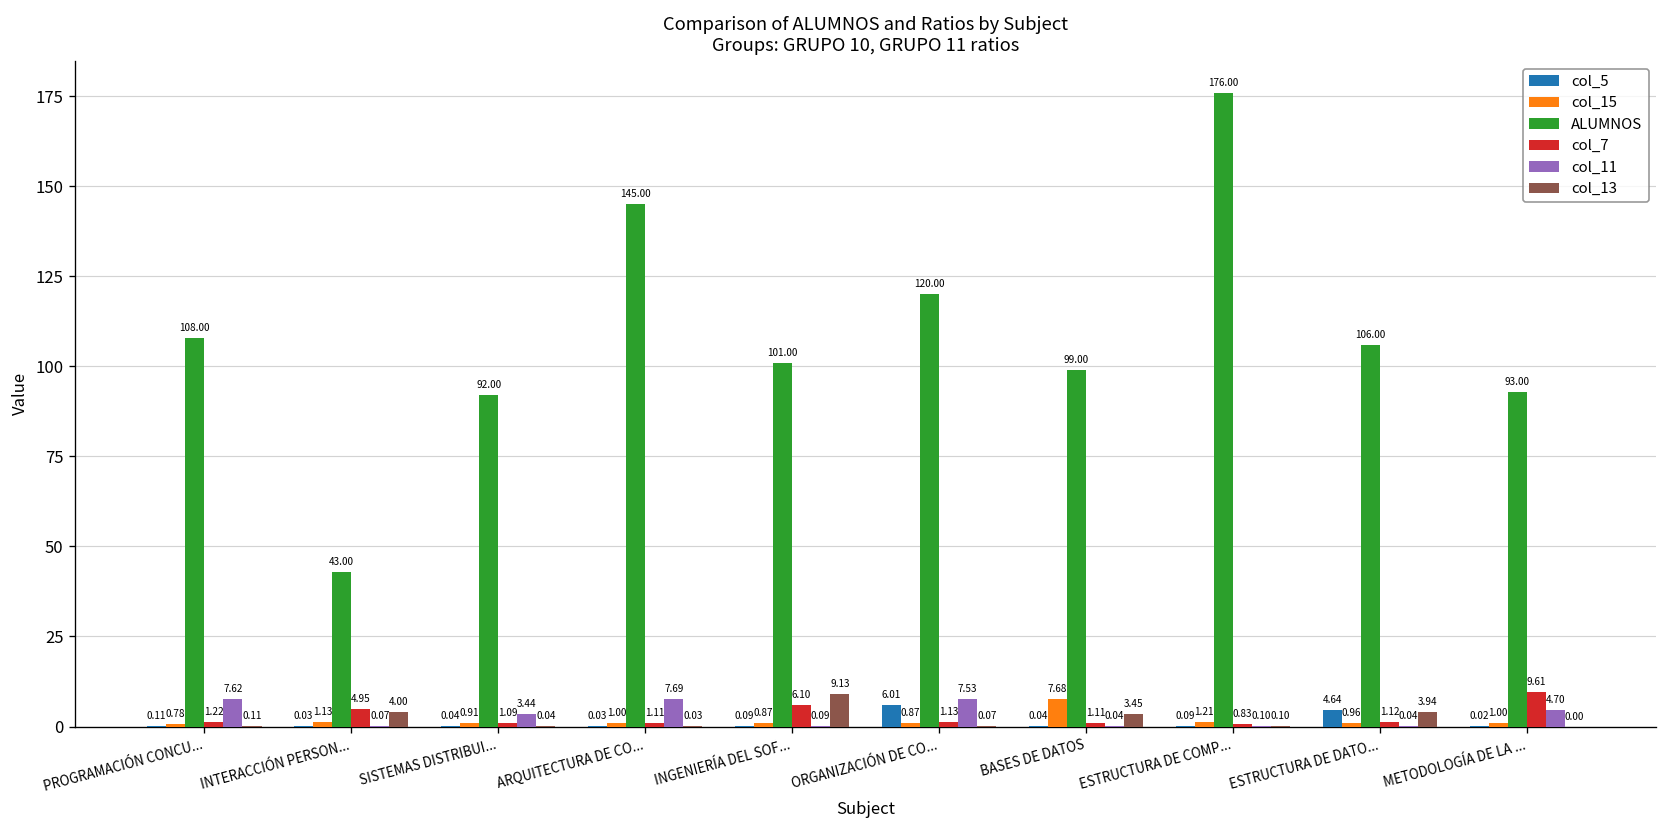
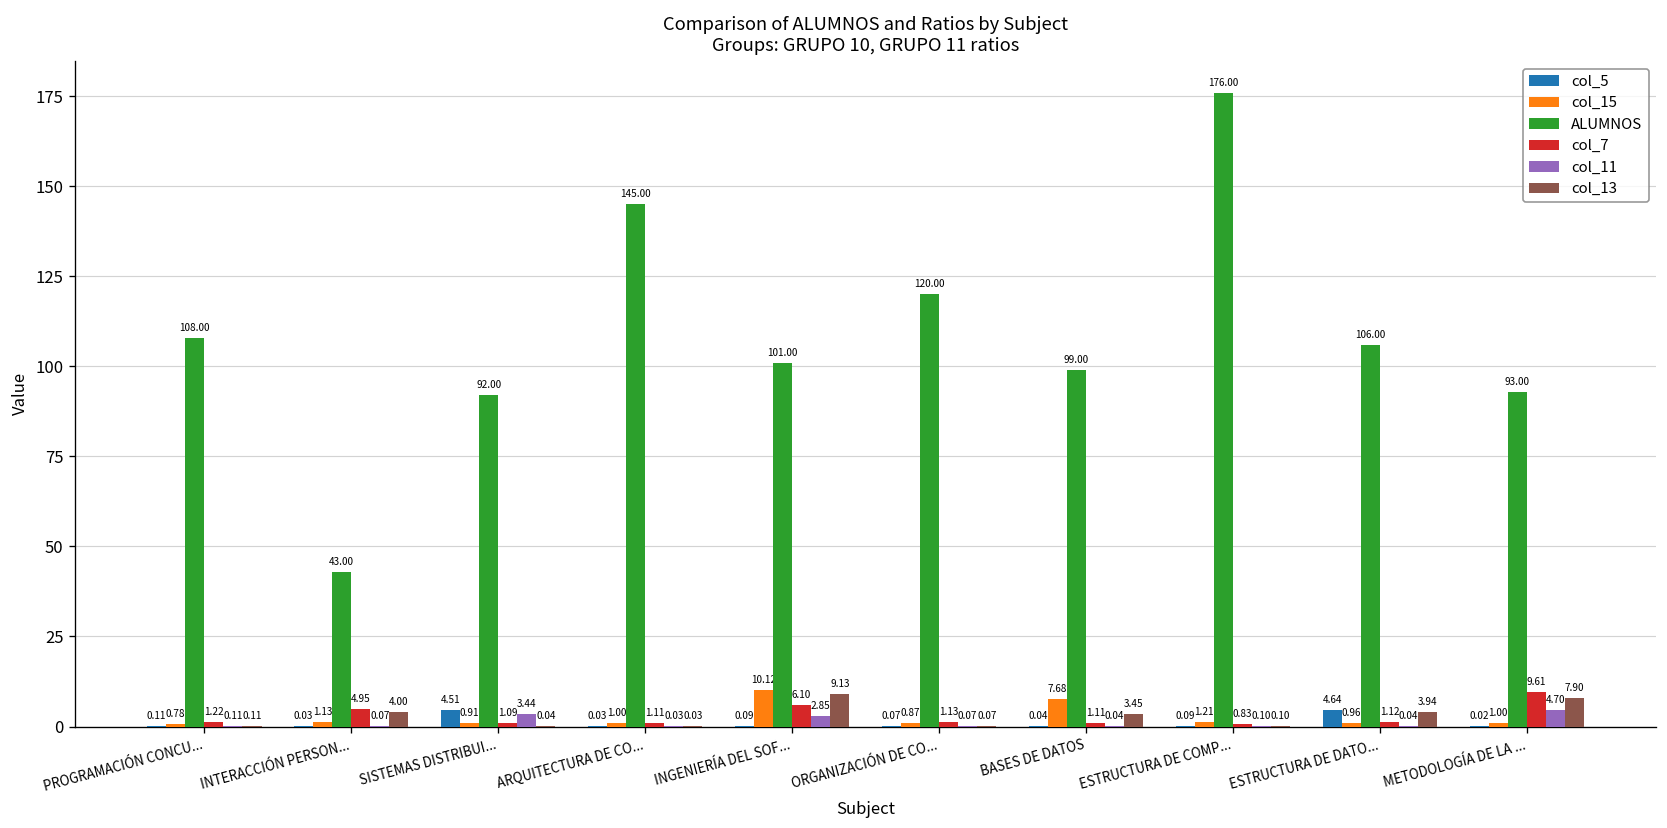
col_11, PROGRAMACIÓN CONCU...: 7.62 -> 0.11
col_5, SISTEMAS DISTRIBUI...: 0.04 -> 4.51
col_11, ARQUITECTURA DE CO...: 7.69 -> 0.03
col_15, INGENIERÍA DEL SOF...: 0.87 -> 10.12
col_11, INGENIERÍA DEL SOF...: 0.09 -> 2.85
col_5, ORGANIZACIÓN DE CO...: 6.01 -> 0.07
col_11, ORGANIZACIÓN DE CO...: 7.53 -> 0.07
col_13, METODOLOGÍA DE LA ...: 0.00 -> 7.90
